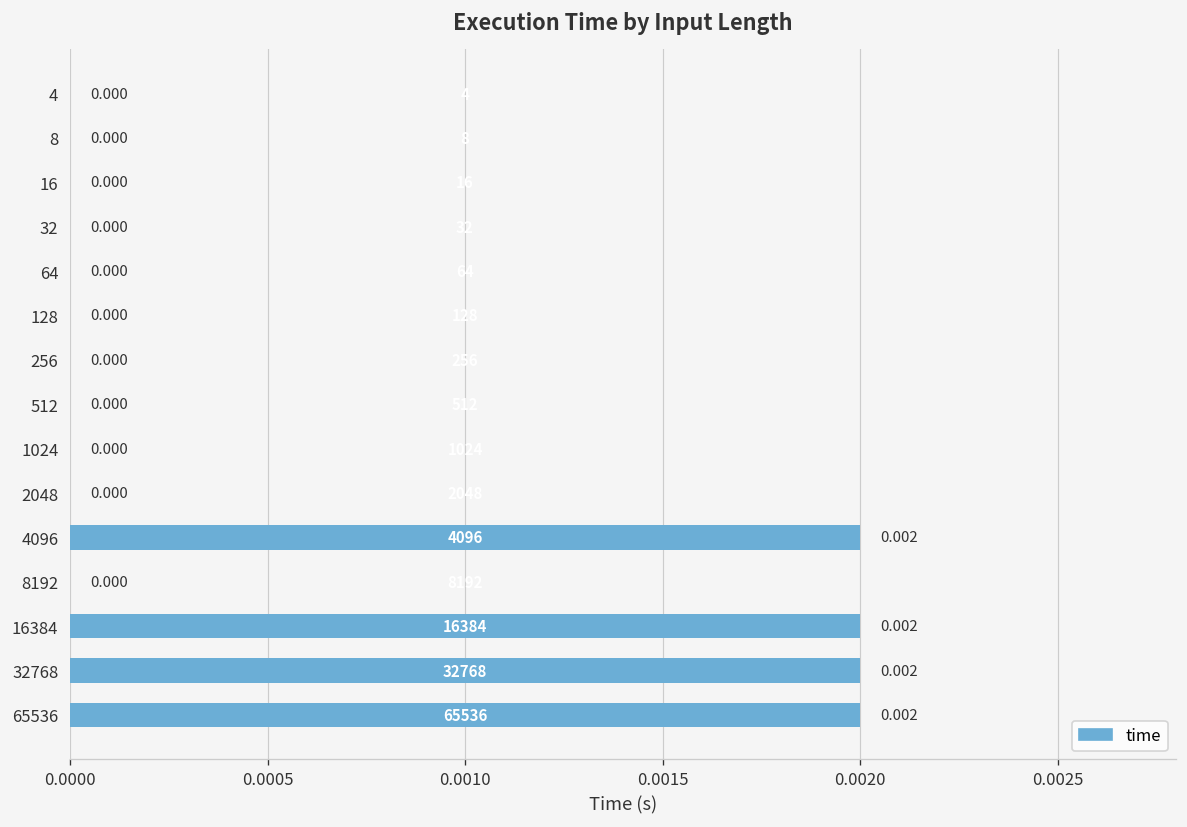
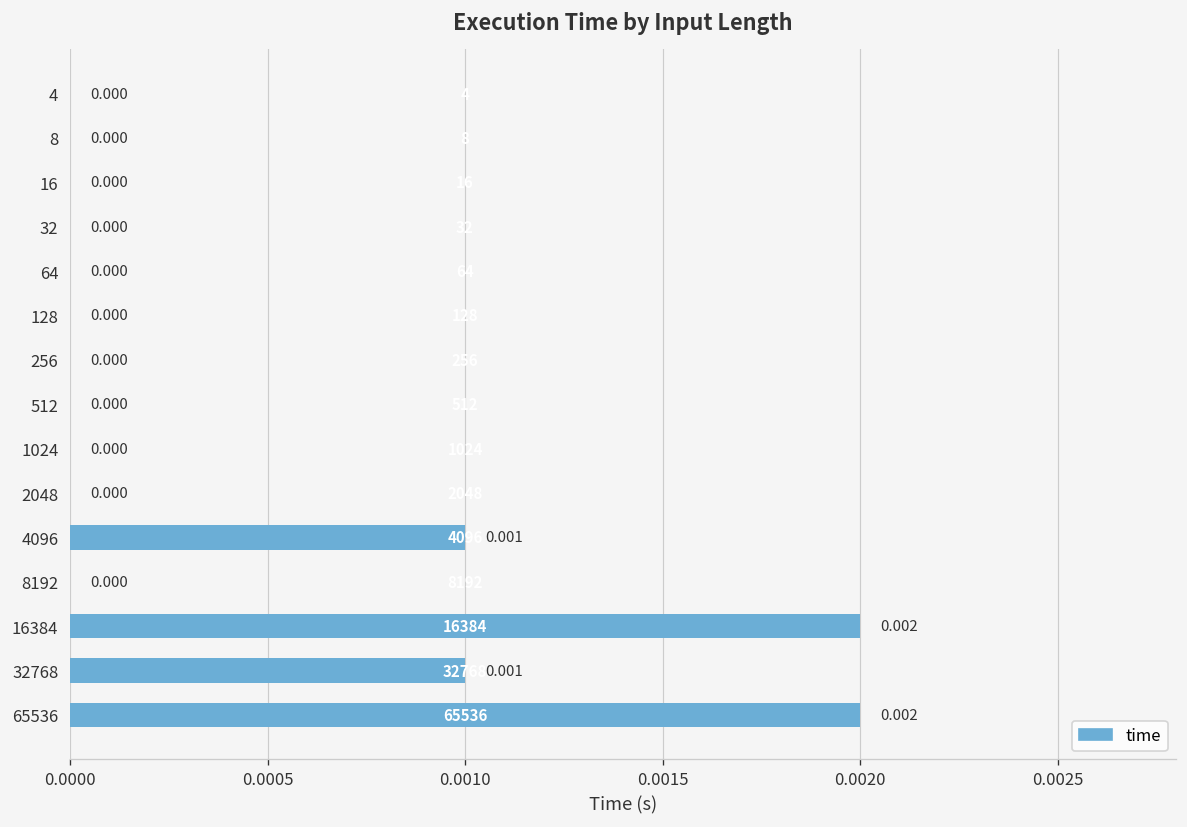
4096: 0.002 -> 0.001
32768: 0.002 -> 0.001
